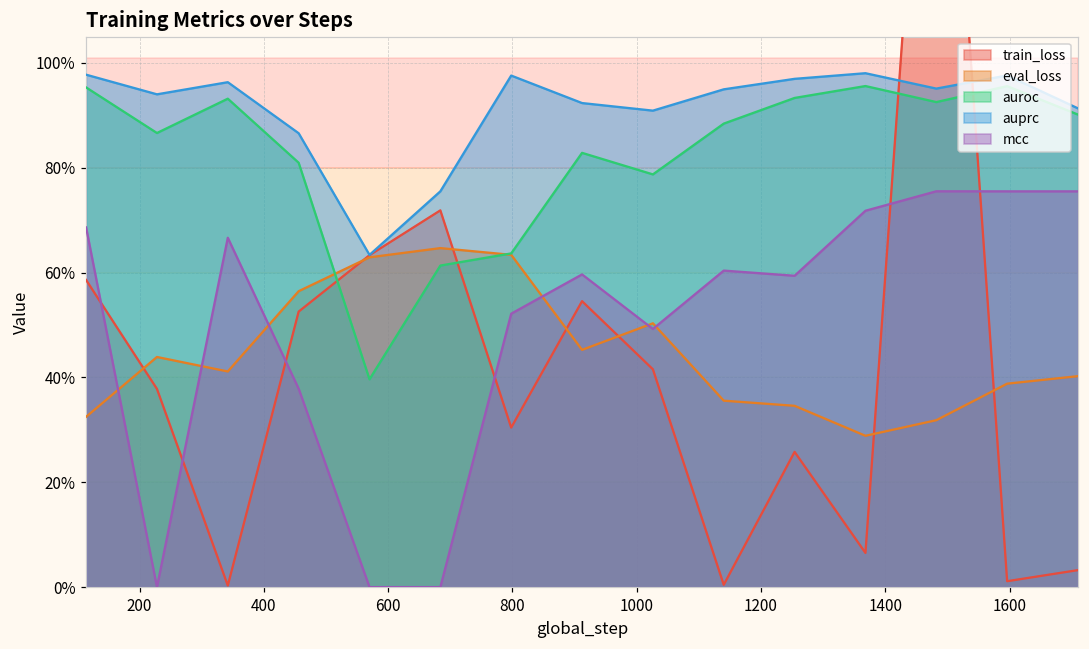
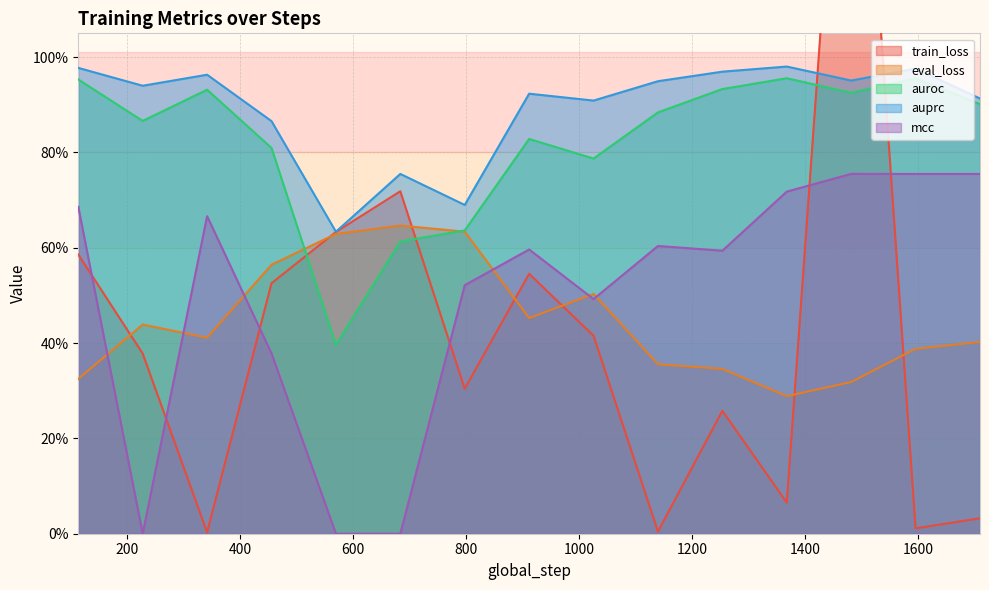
auprc, 800: 98% -> 69%
